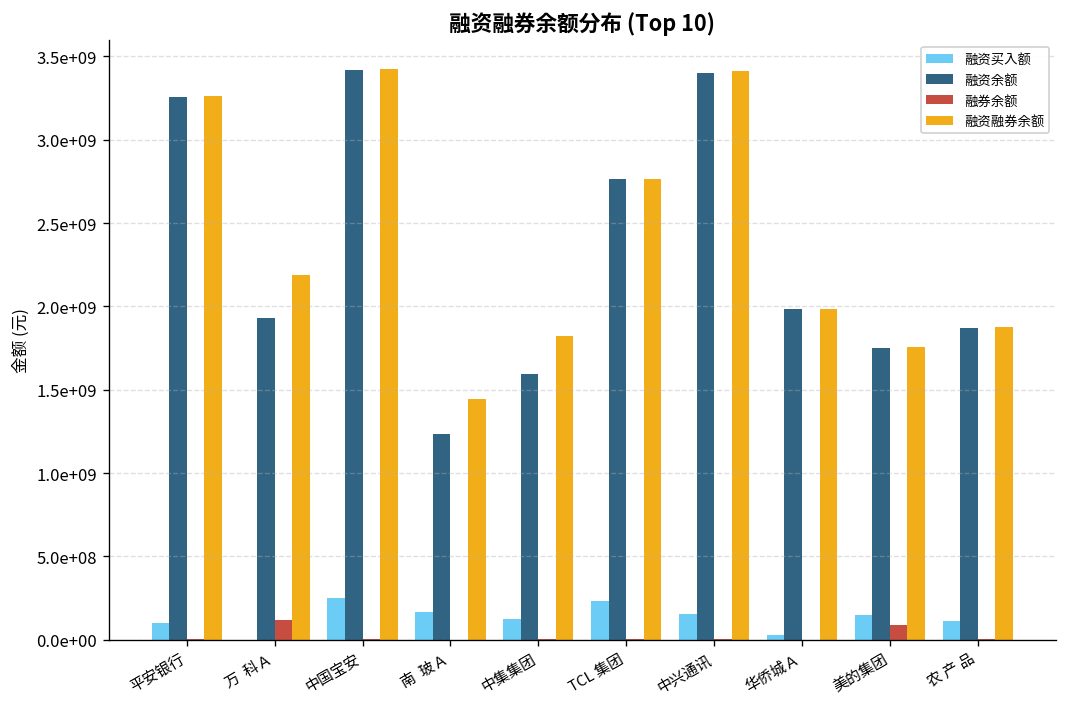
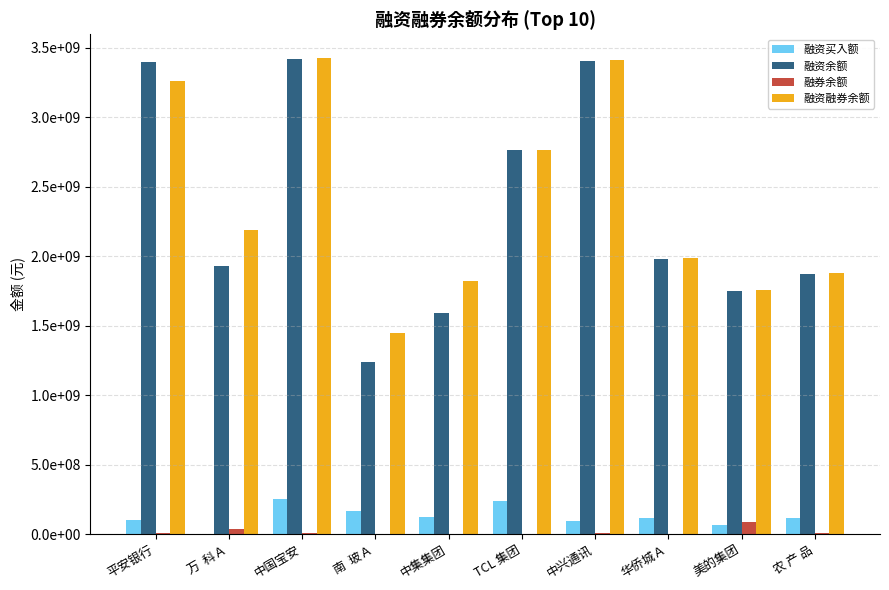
融资余额, 平安银行: 3260000000 -> 3400000000
融券余额, 万 科Ａ: 120000000 -> 40000000
融资买入额, 中兴通讯: 160000000 -> 100000000
融资买入额, 华侨城Ａ: 30000000 -> 110000000
融资买入额, 美的集团: 150000000 -> 70000000
